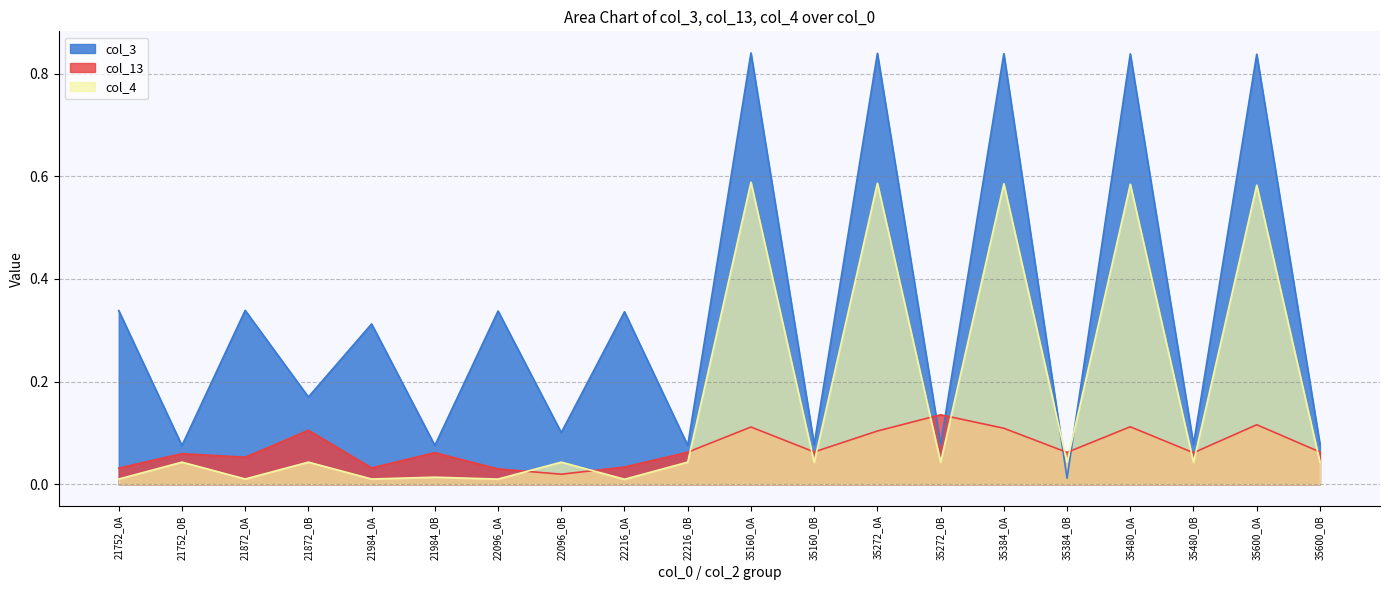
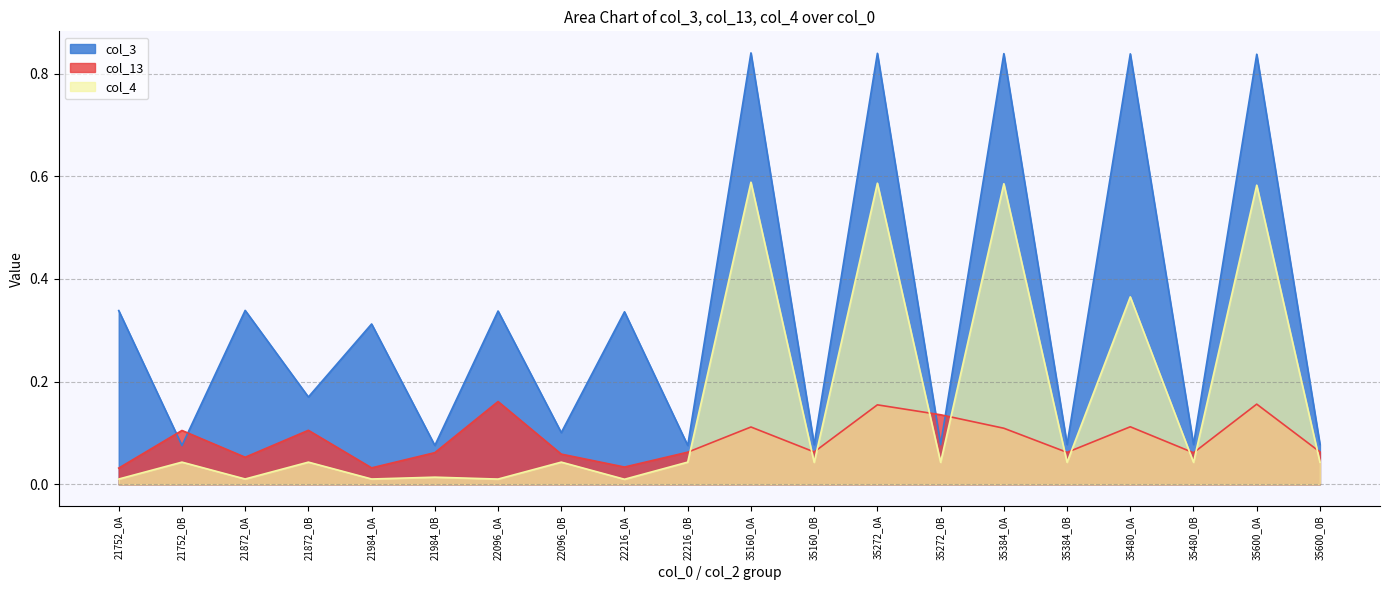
col_13, 21752_0B: 0.06 -> 0.11
col_13, 22096_0A: 0.03 -> 0.16
col_13, 22096_0B: 0.02 -> 0.06
col_13, 35272_0A: 0.10 -> 0.15
col_3, 35384_0B: 0.01 -> 0.08
col_4, 35480_0A: 0.58 -> 0.37
col_13, 35600_0A: 0.12 -> 0.16
